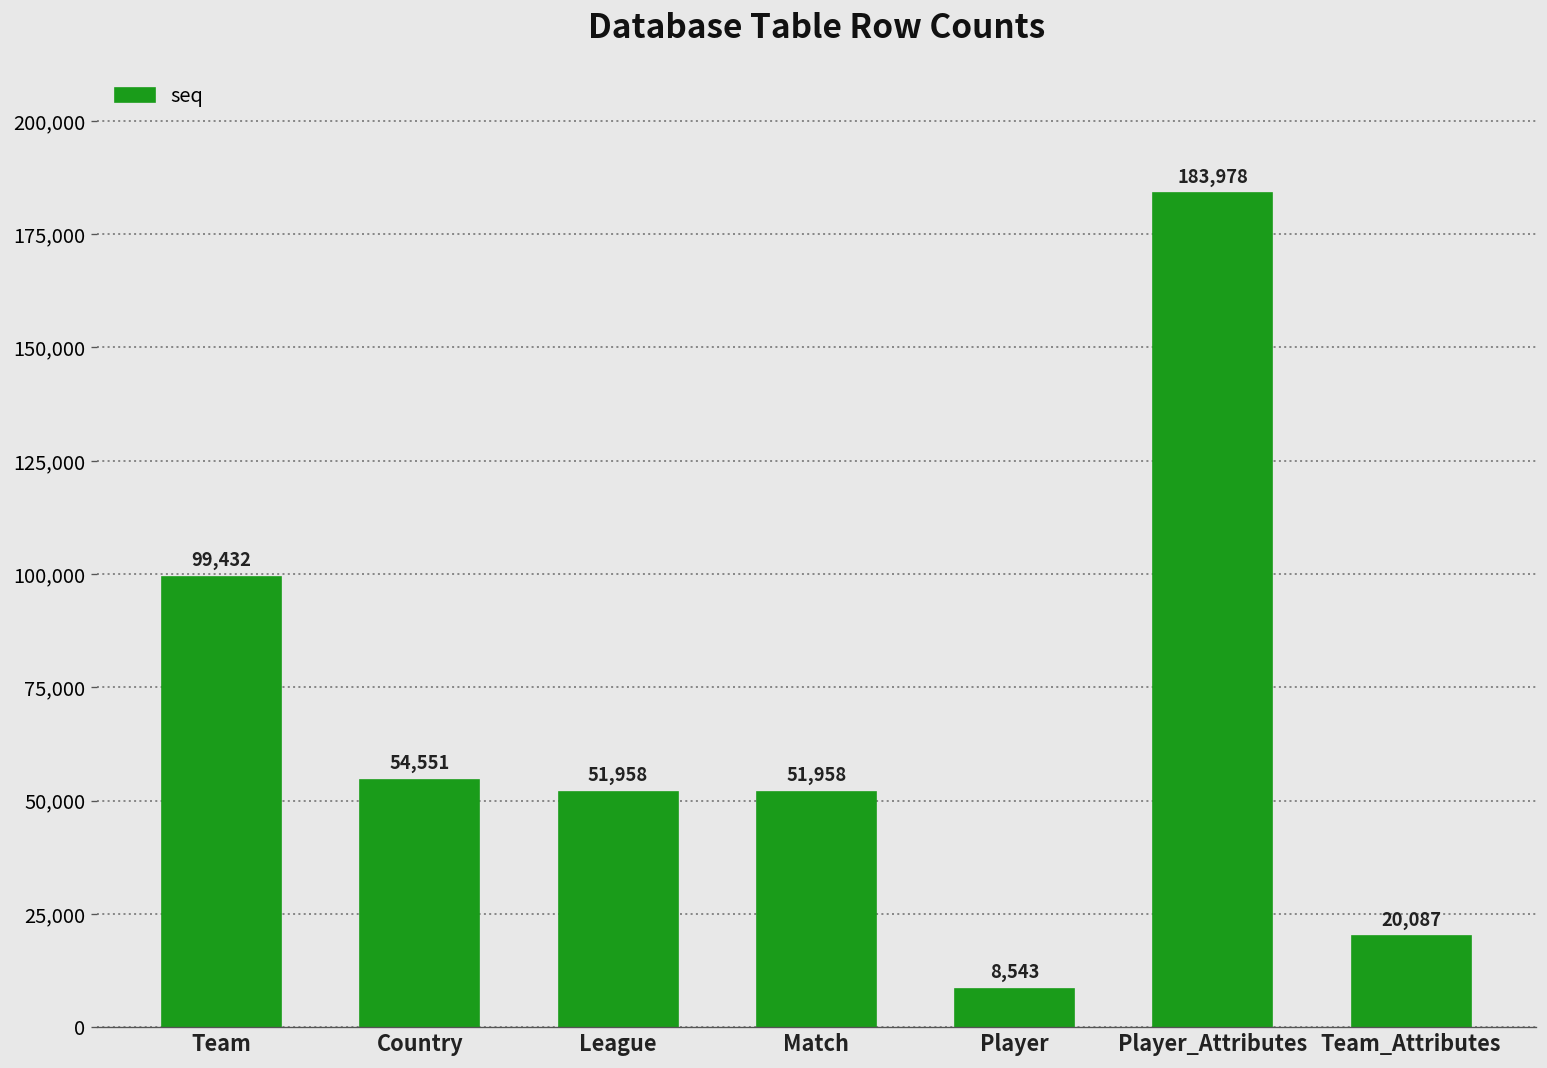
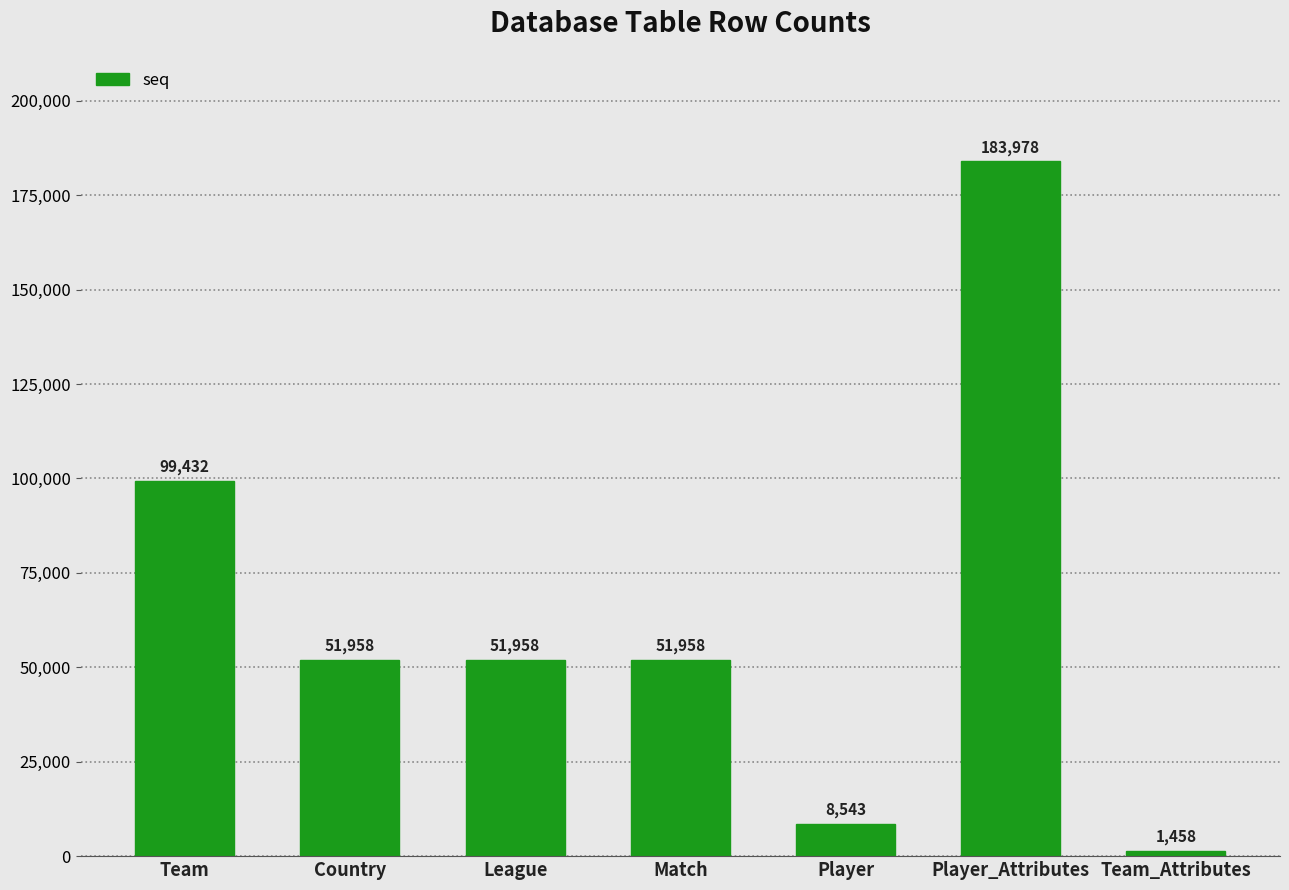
Country: 54,551 -> 51,958
Team_Attributes: 20,087 -> 1,458
